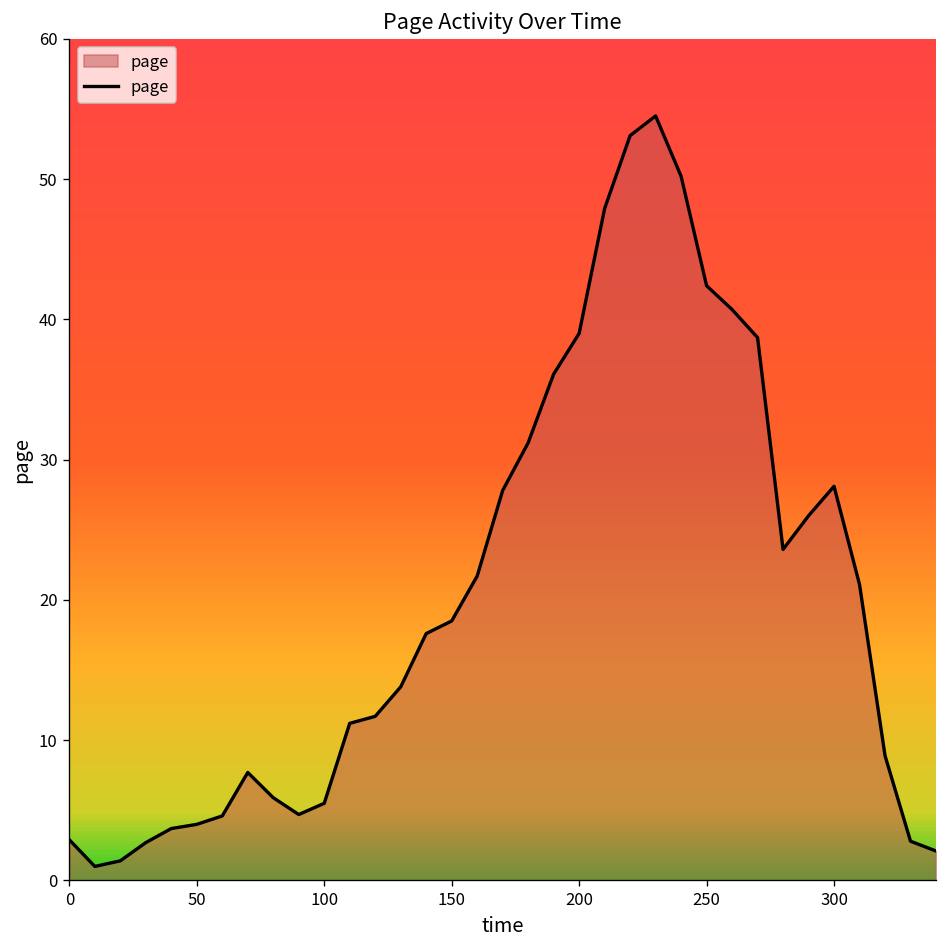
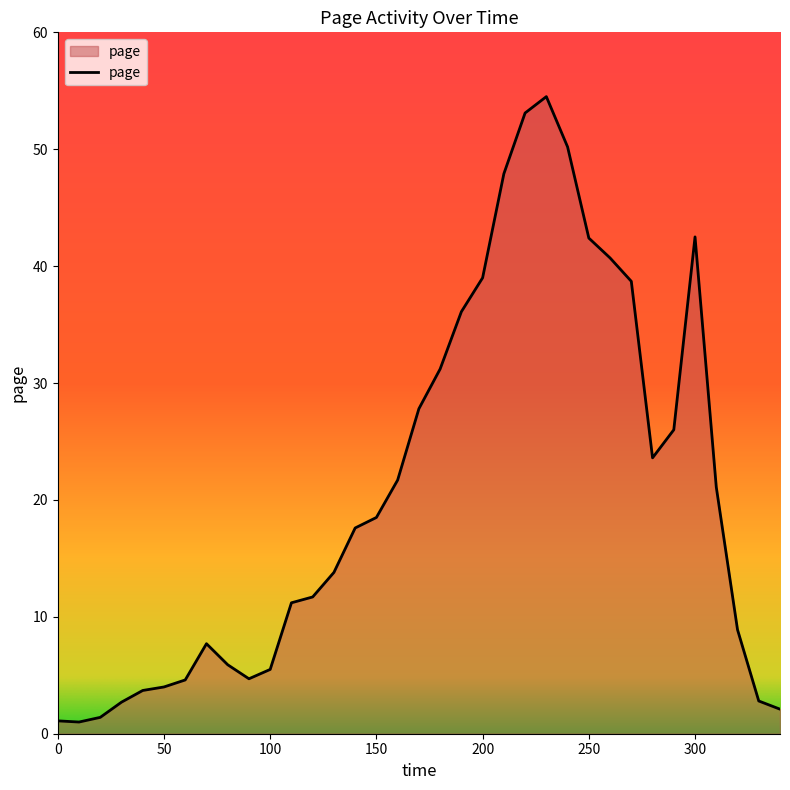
0: 2.9 -> 1.1
300: 28.1 -> 42.5
